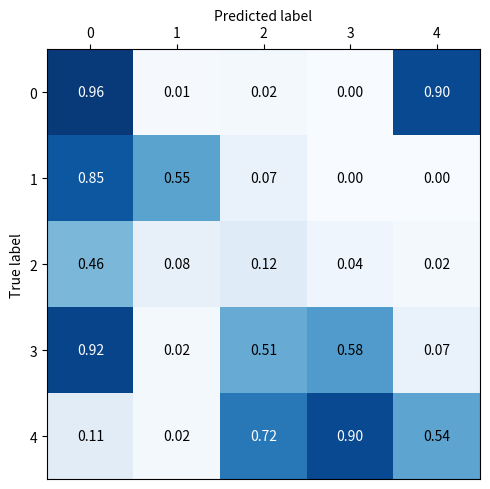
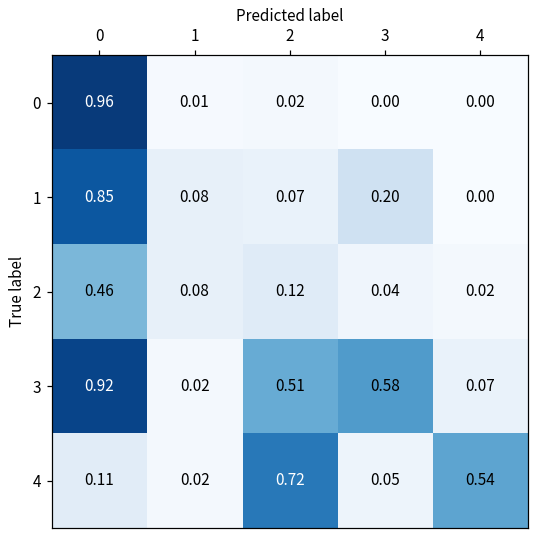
0, 4: 0.90 -> 0.00
1, 1: 0.55 -> 0.08
1, 3: 0.00 -> 0.20
4, 3: 0.90 -> 0.05
